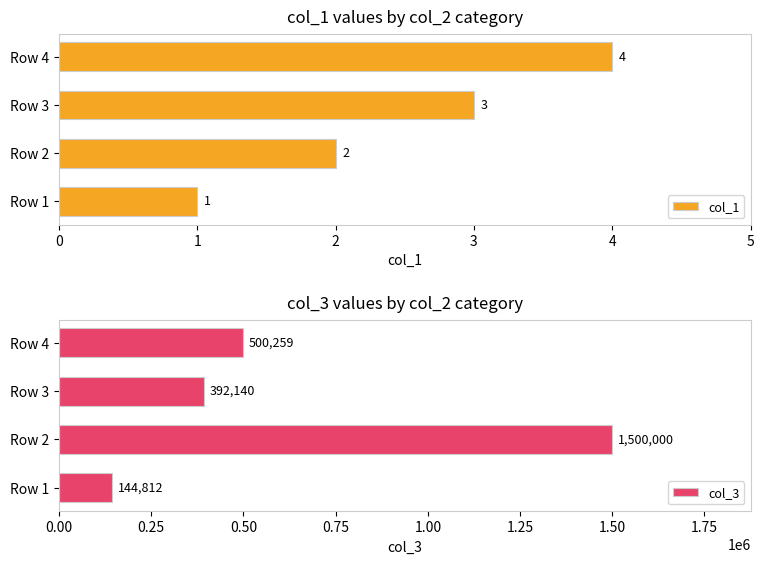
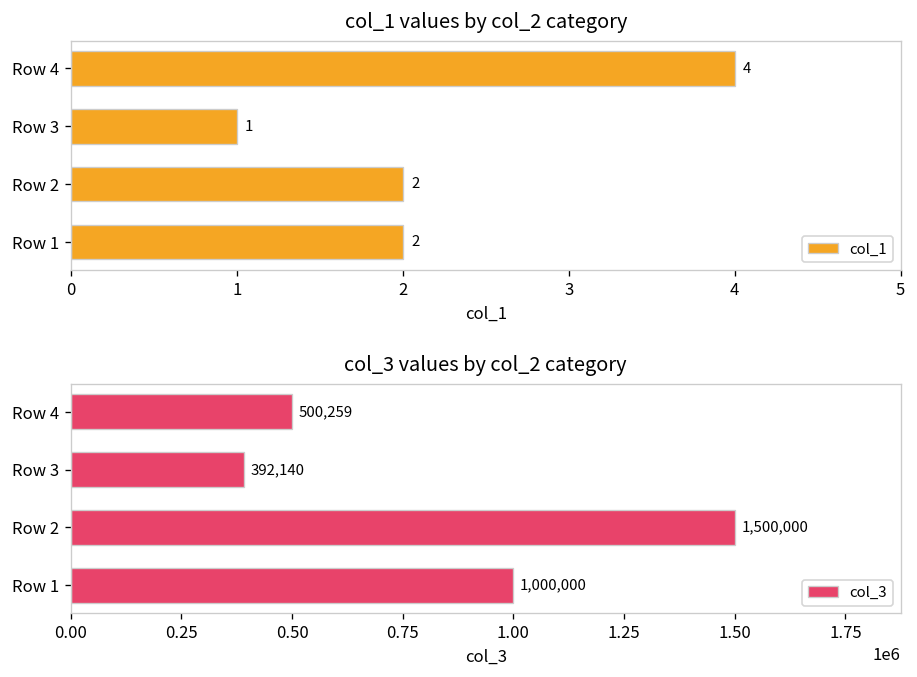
col_1 values by col_2 category, Row 3: 3 -> 1
col_1 values by col_2 category, Row 1: 1 -> 2
col_3 values by col_2 category, Row 1: 144,812 -> 1,000,000
